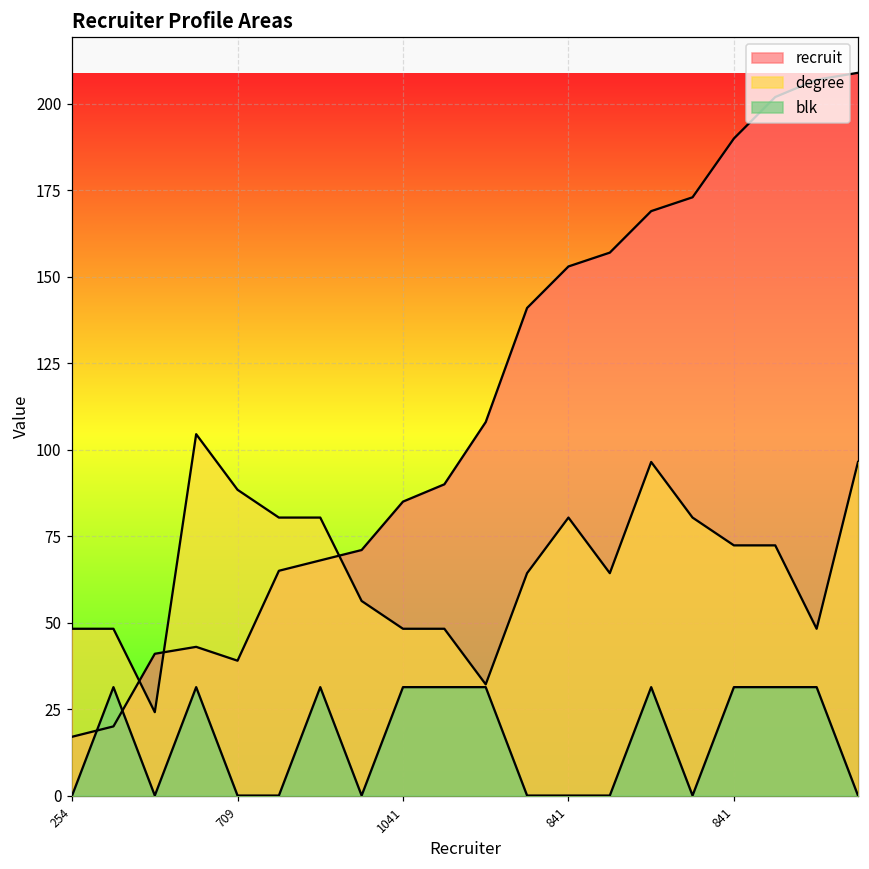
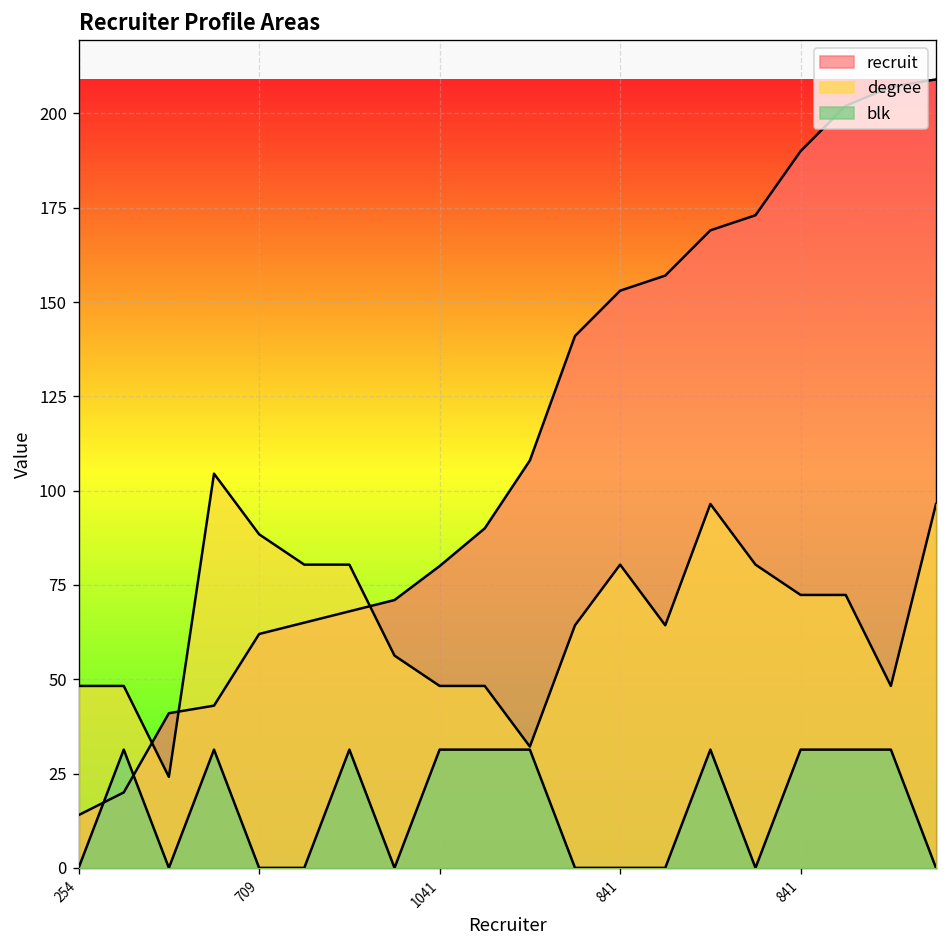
recruit, 254: 17 -> 14
recruit, 709: 39 -> 62
recruit, 1041: 85 -> 80
